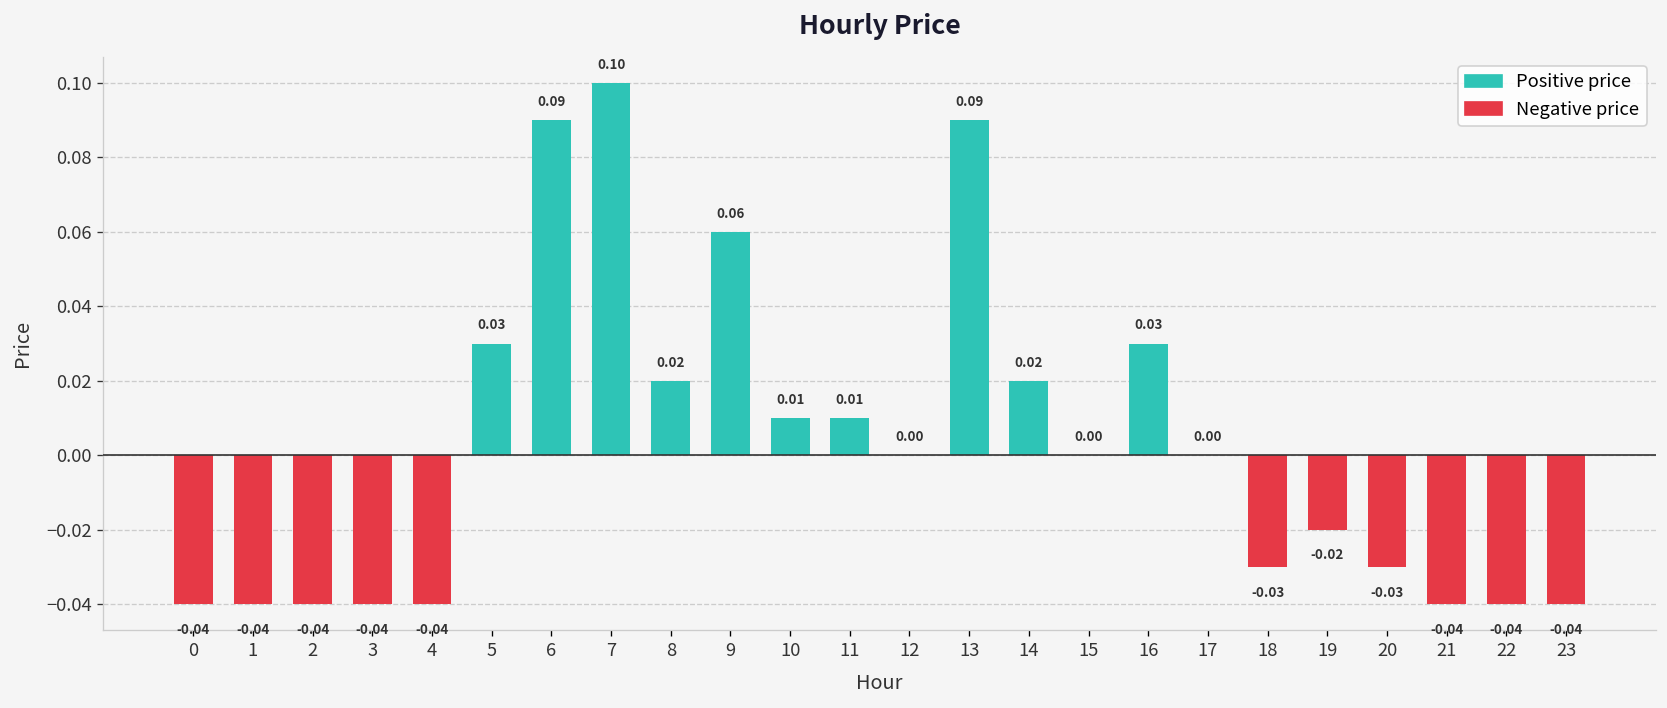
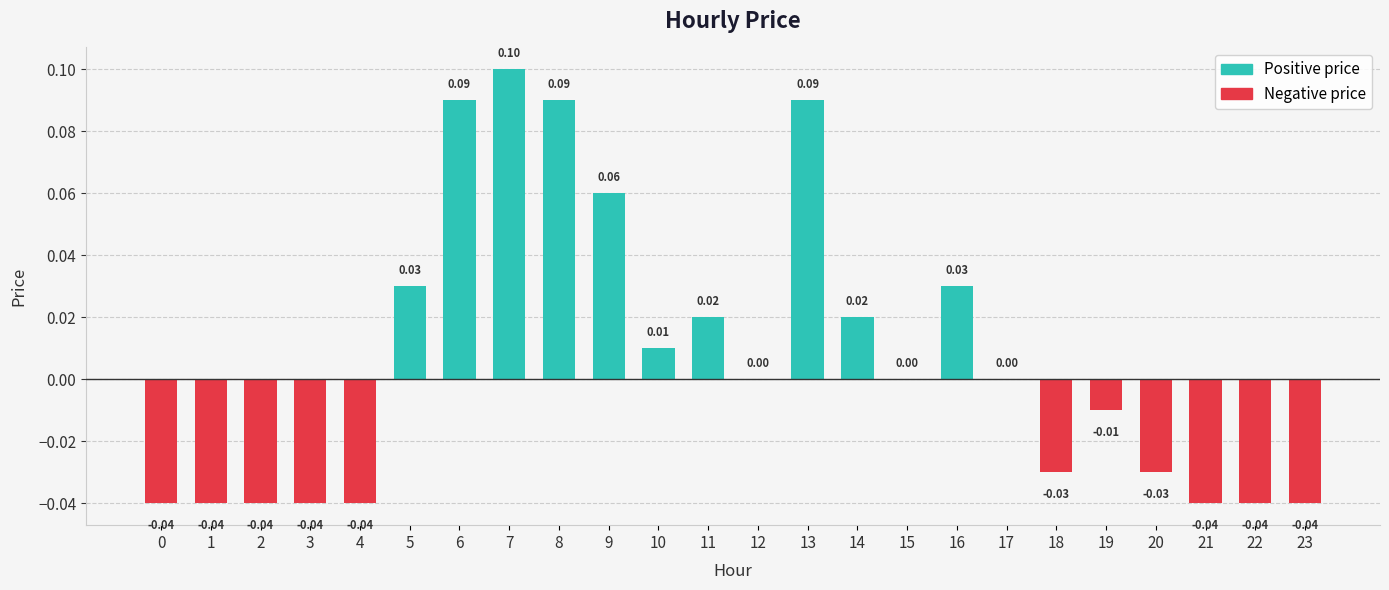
8: 0.02 -> 0.09
11: 0.01 -> 0.02
19: -0.02 -> -0.01
